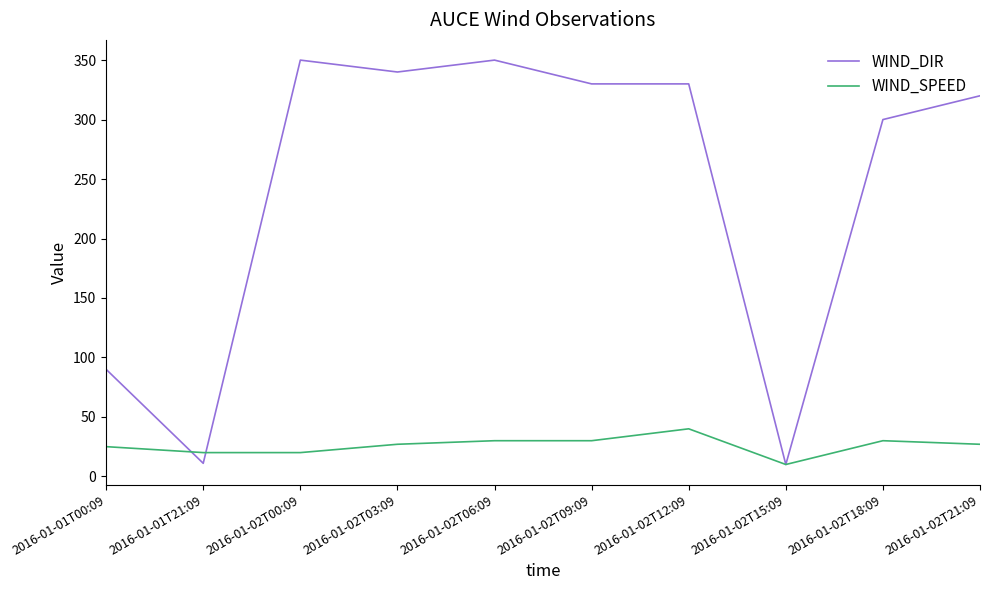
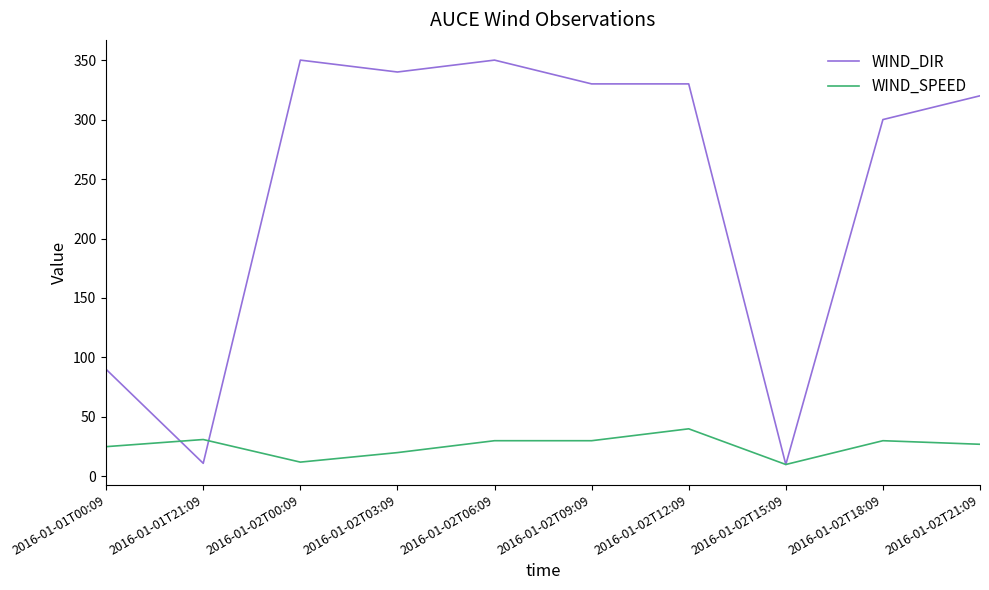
WIND_SPEED, 2016-01-01T21:09: 20 -> 31
WIND_SPEED, 2016-01-02T00:09: 20 -> 12
WIND_SPEED, 2016-01-02T03:09: 27 -> 20
